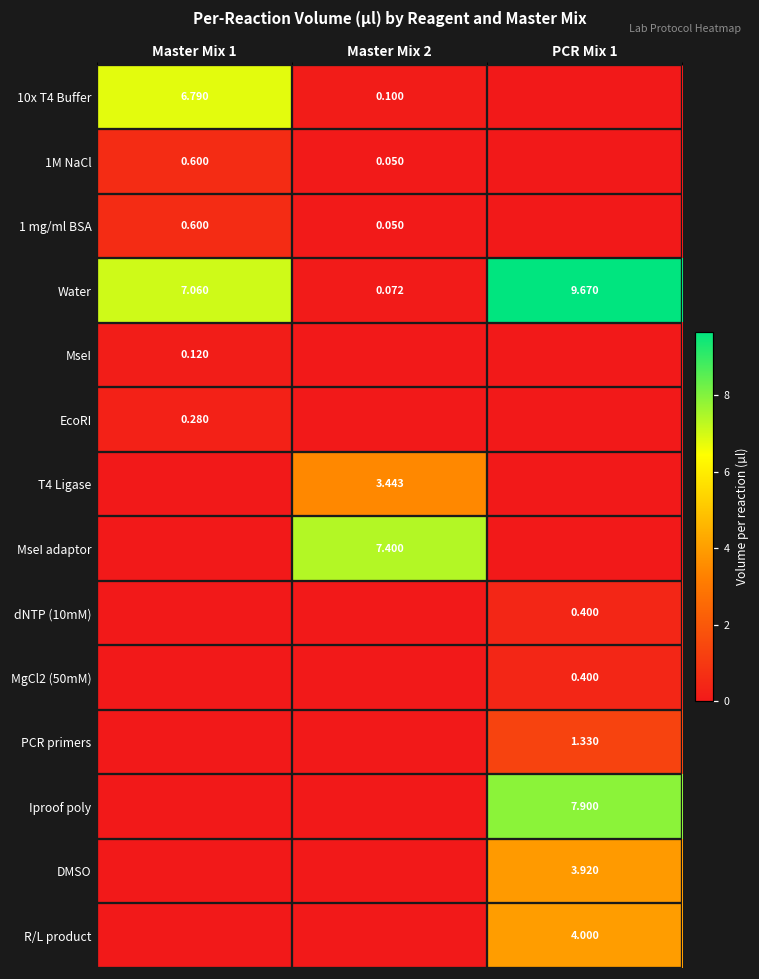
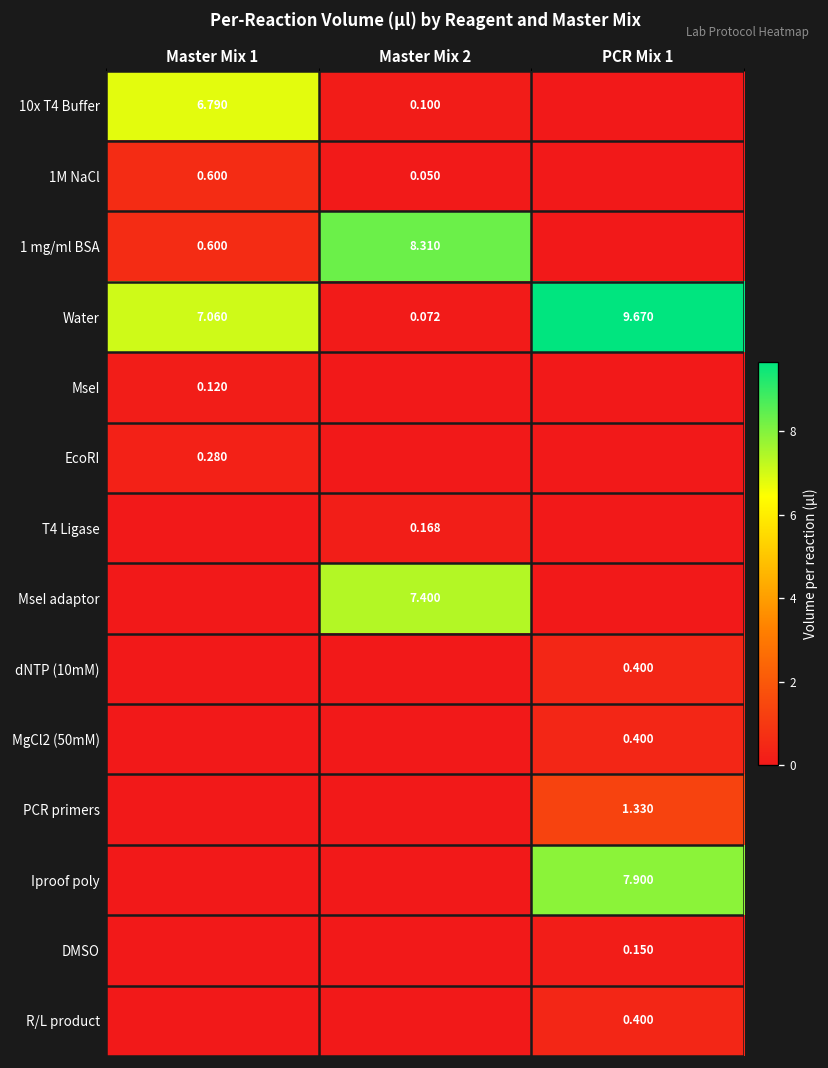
1 mg/ml BSA, Master Mix 2: 0.050 -> 8.310
T4 Ligase, Master Mix 2: 3.443 -> 0.168
DMSO, PCR Mix 1: 3.920 -> 0.150
R/L product, PCR Mix 1: 4.000 -> 0.400
